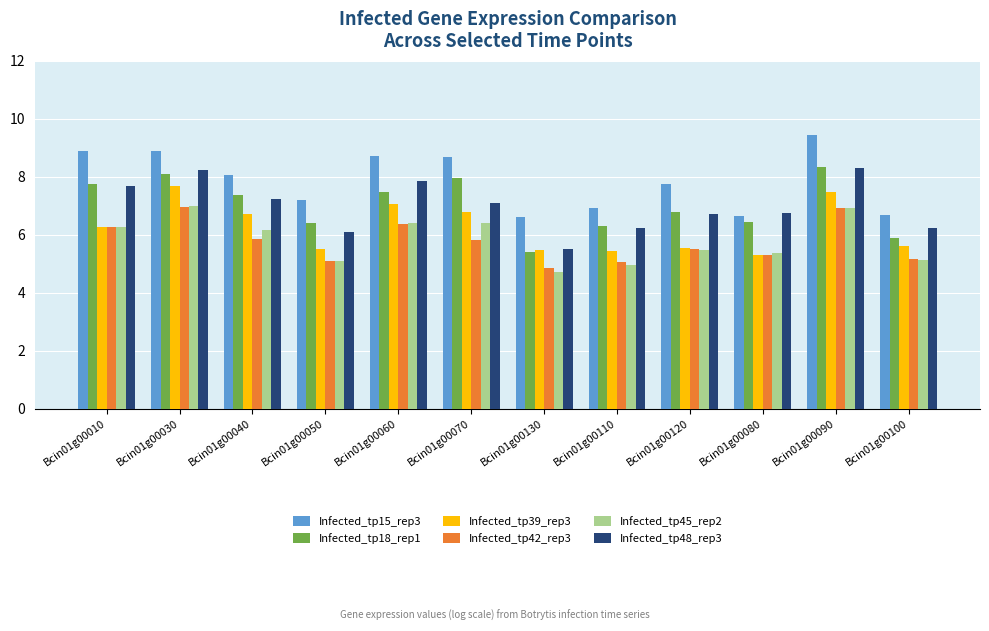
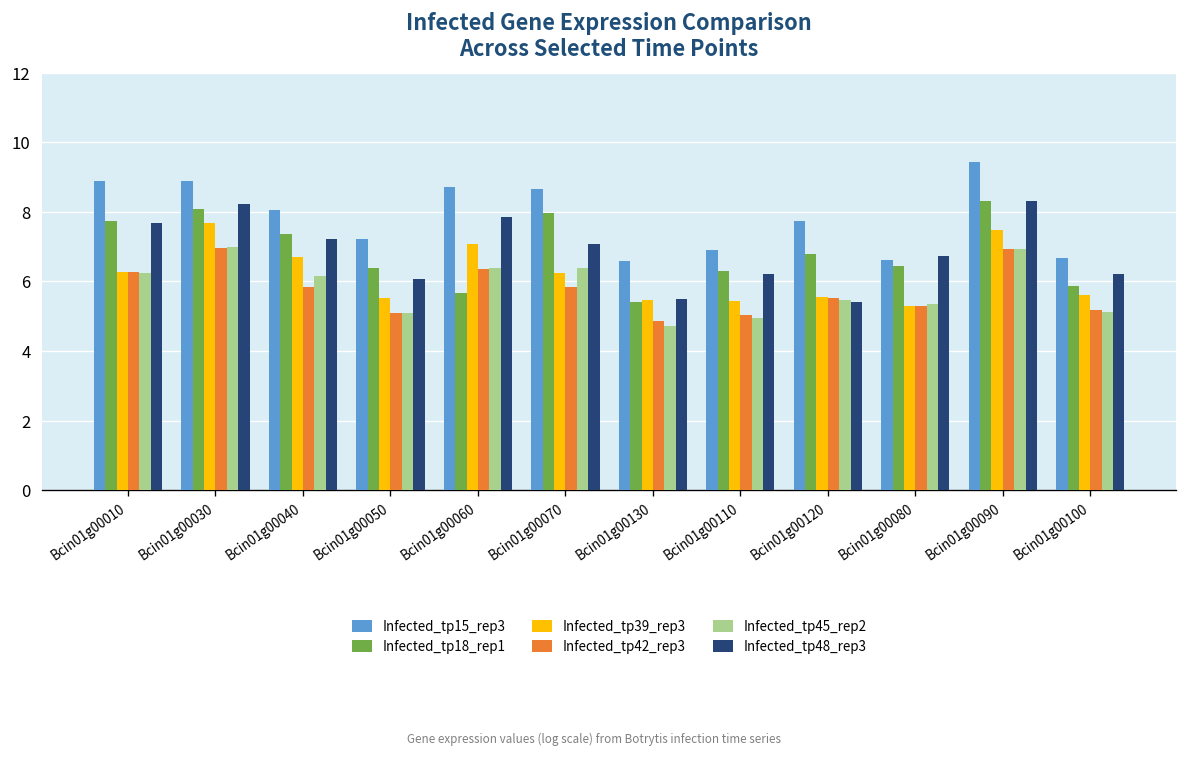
Infected_tp18_rep1, Bcin01g00060: 7.5 -> 5.7
Infected_tp39_rep3, Bcin01g00070: 6.8 -> 6.3
Infected_tp48_rep3, Bcin01g00120: 6.7 -> 5.4
